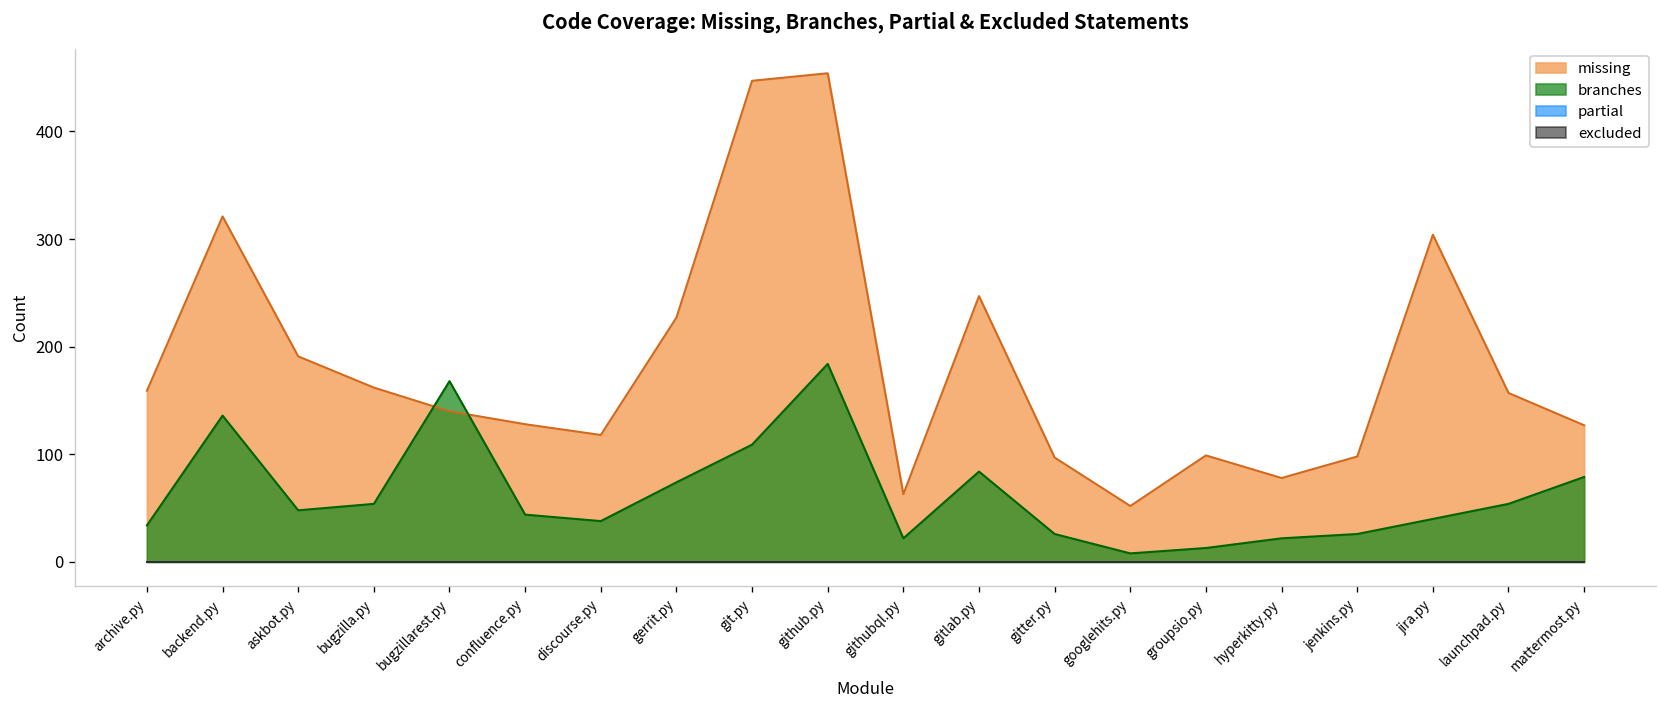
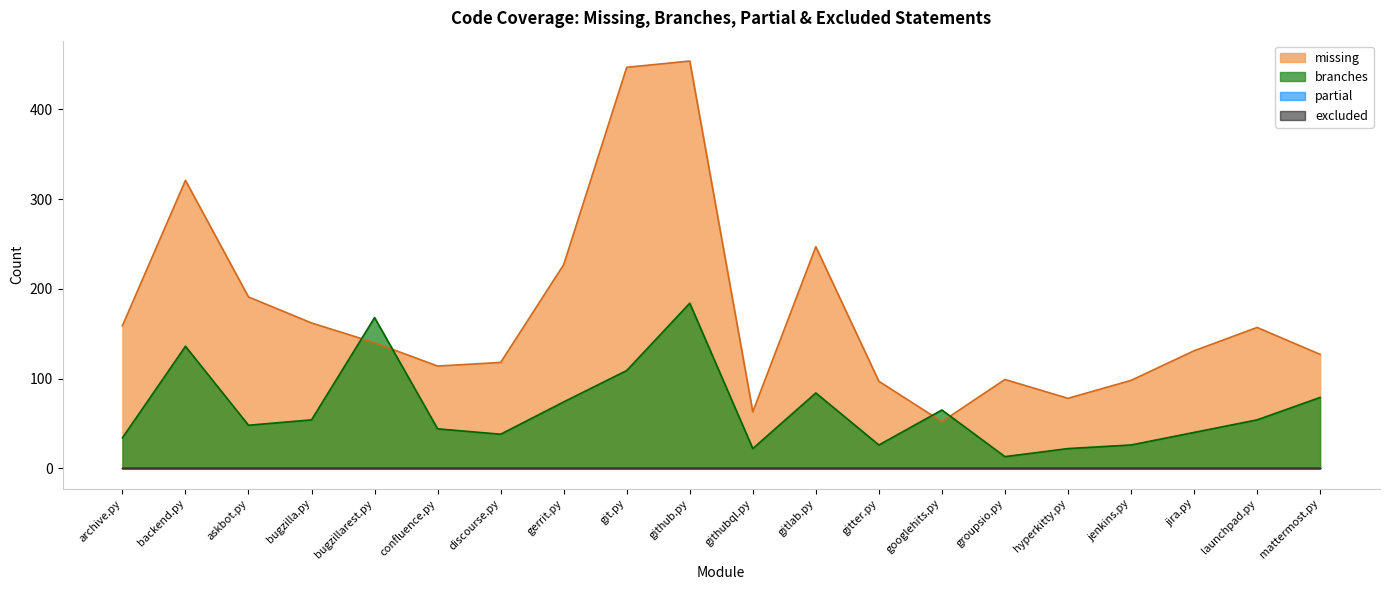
missing, confluence.py: 130 -> 110
branches, googlehits.py: 10 -> 70
missing, jira.py: 300 -> 130
